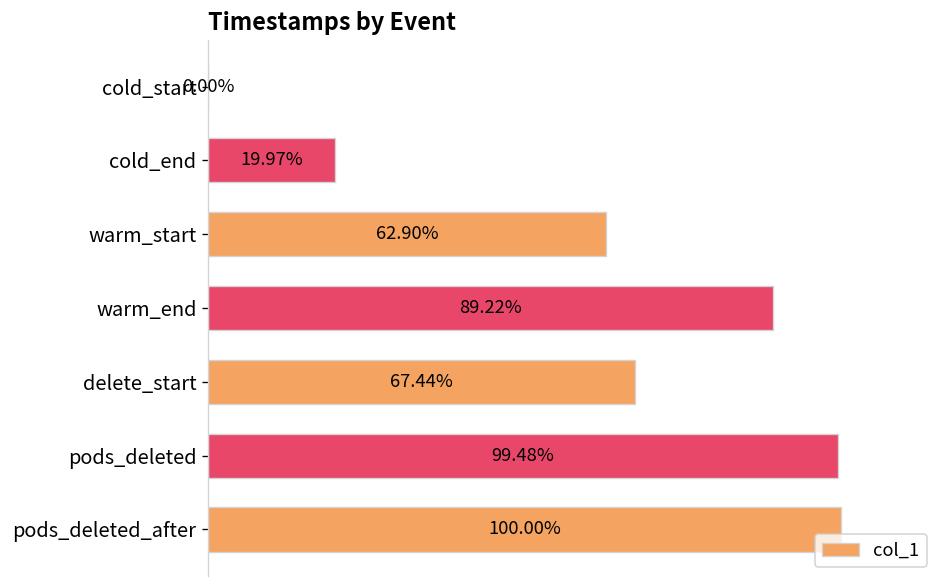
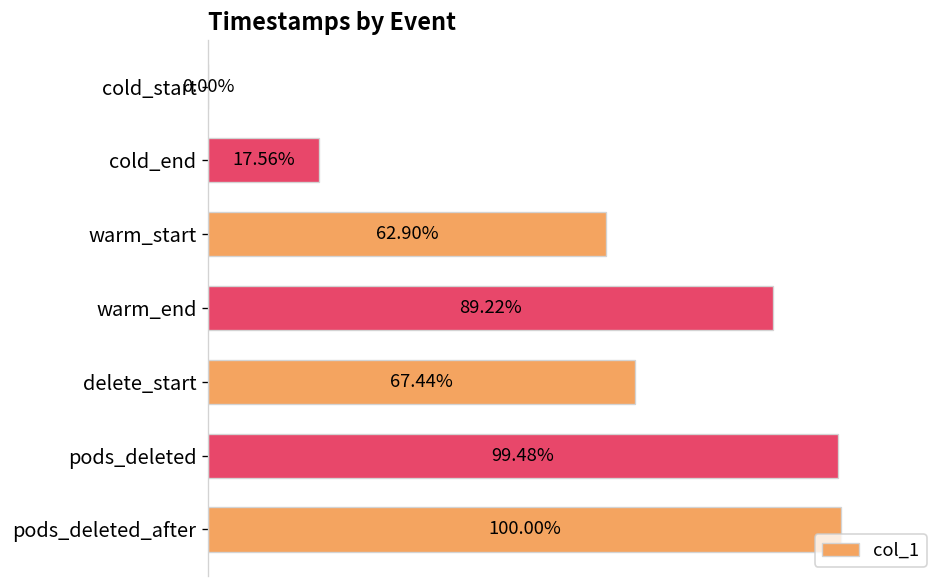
cold_end: 19.97% -> 17.56%
